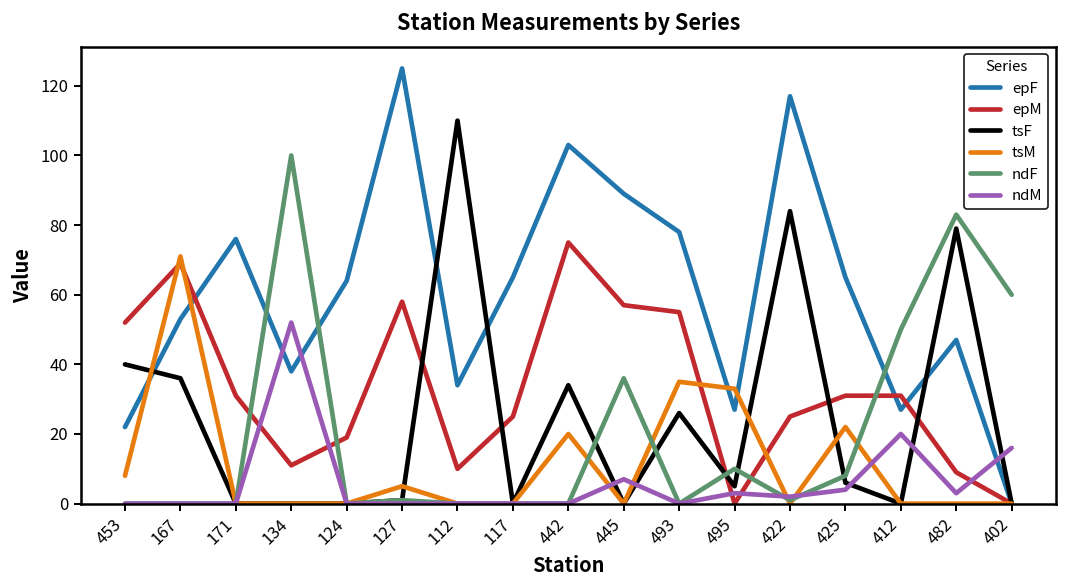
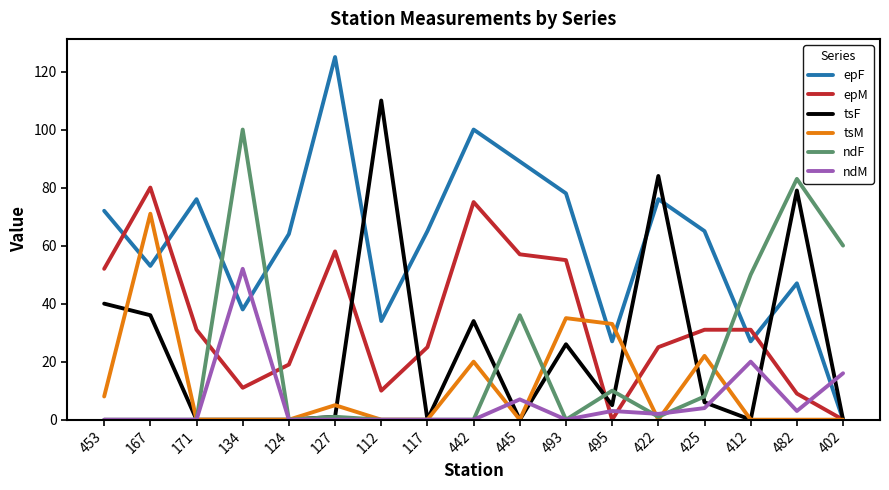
epF, 453: 22 -> 72
epM, 167: 69 -> 80
epF, 442: 103 -> 100
epF, 422: 117 -> 76
